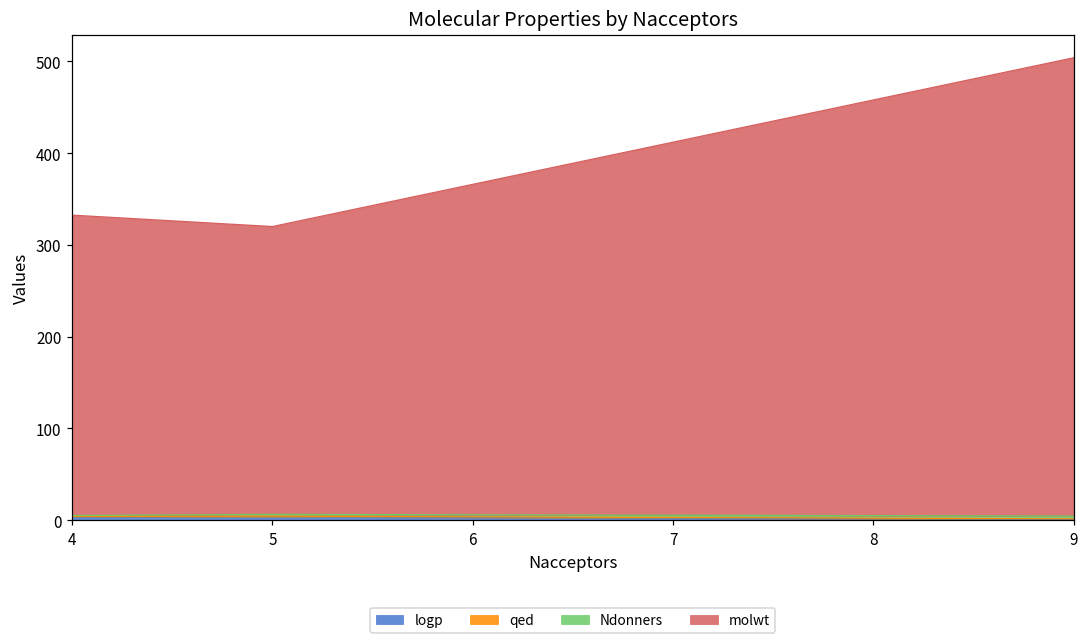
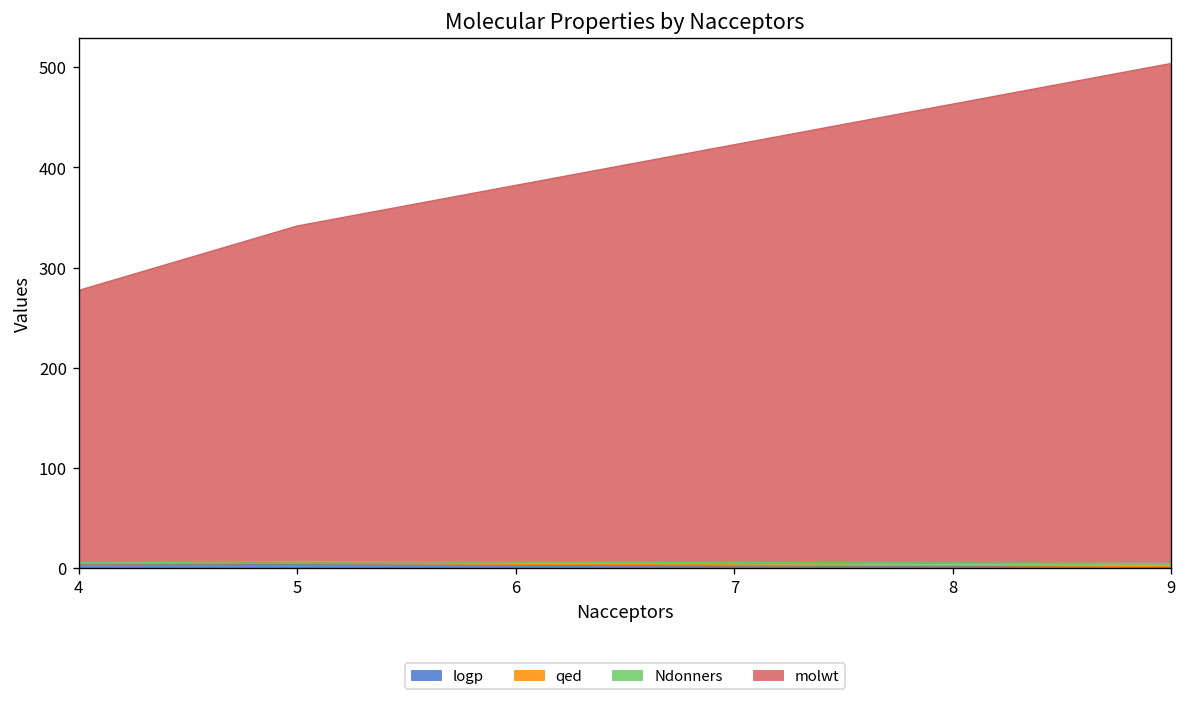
molwt, 4: 330 -> 270
molwt, 5: 310 -> 340
